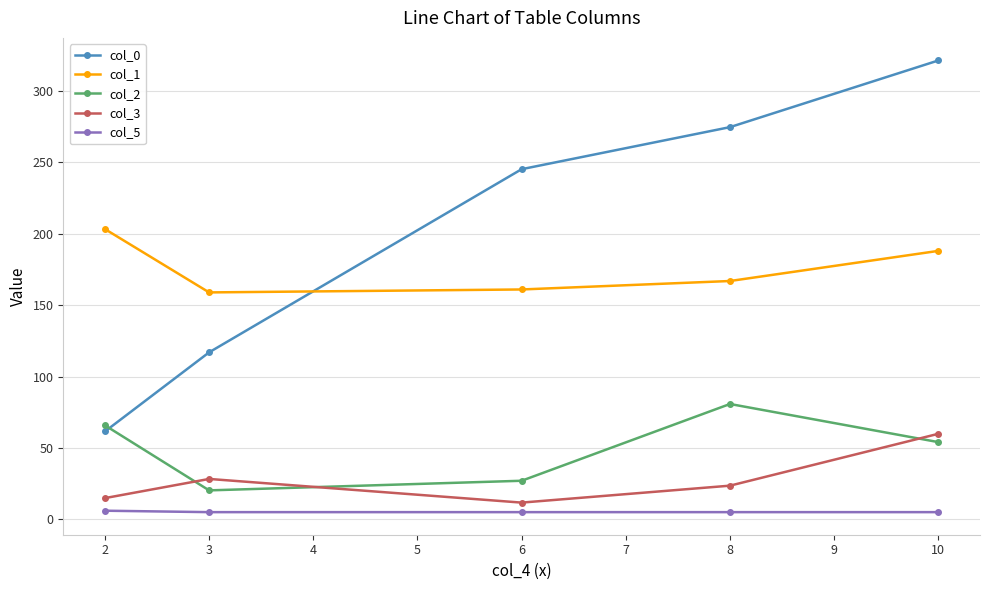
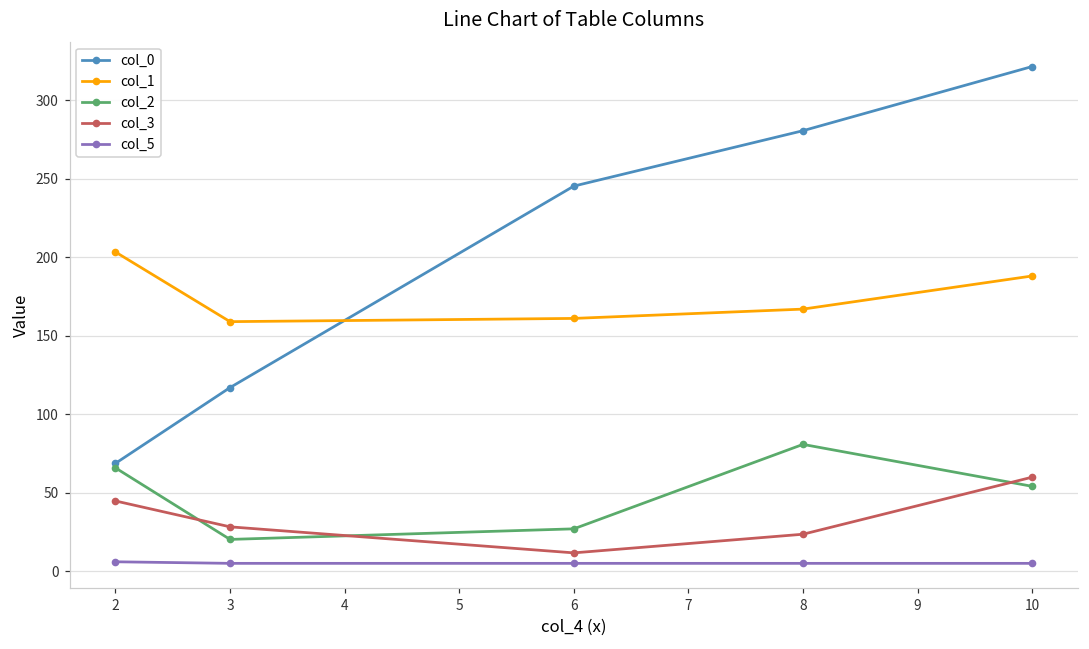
col_0, 2: 62 -> 69
col_3, 2: 15 -> 45
col_0, 8: 275 -> 281
